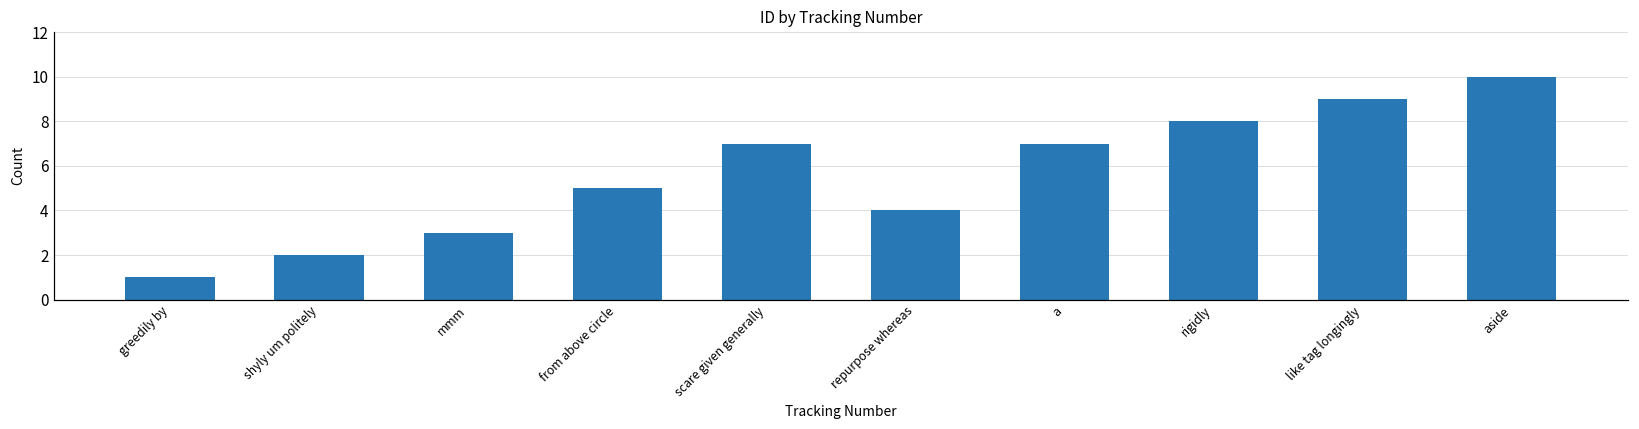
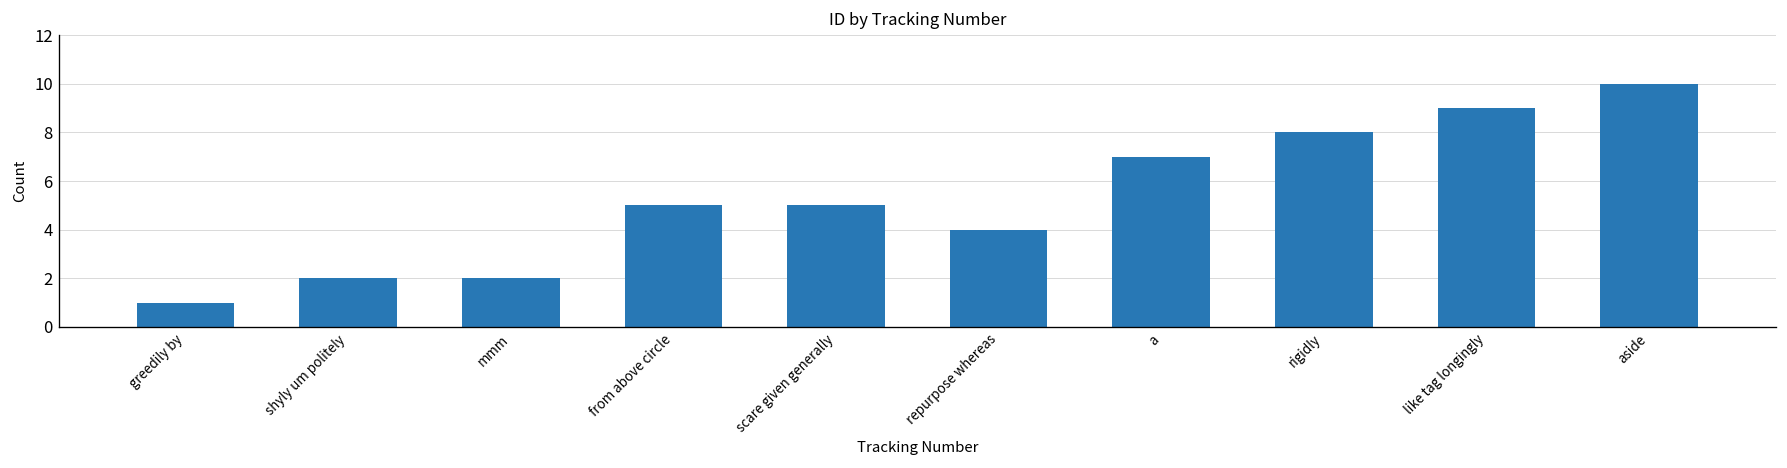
mmm: 3 -> 2
scare given generally: 7 -> 5
